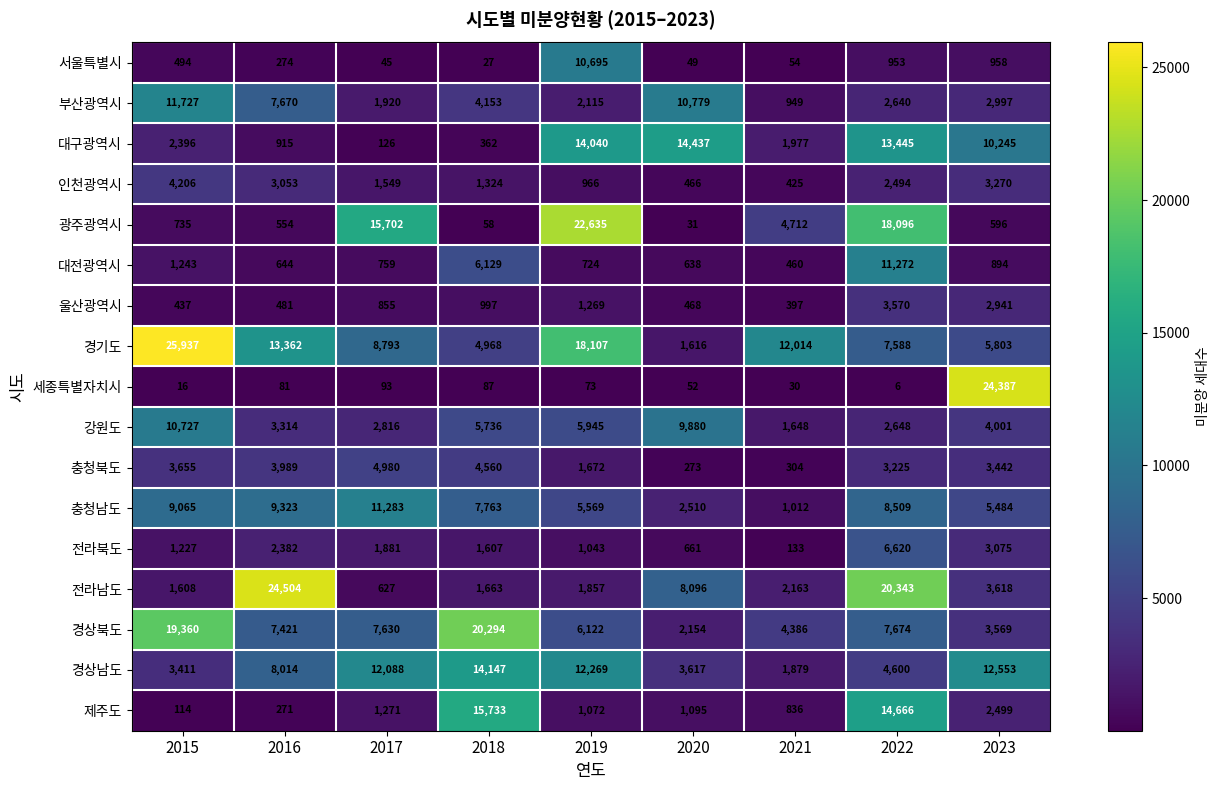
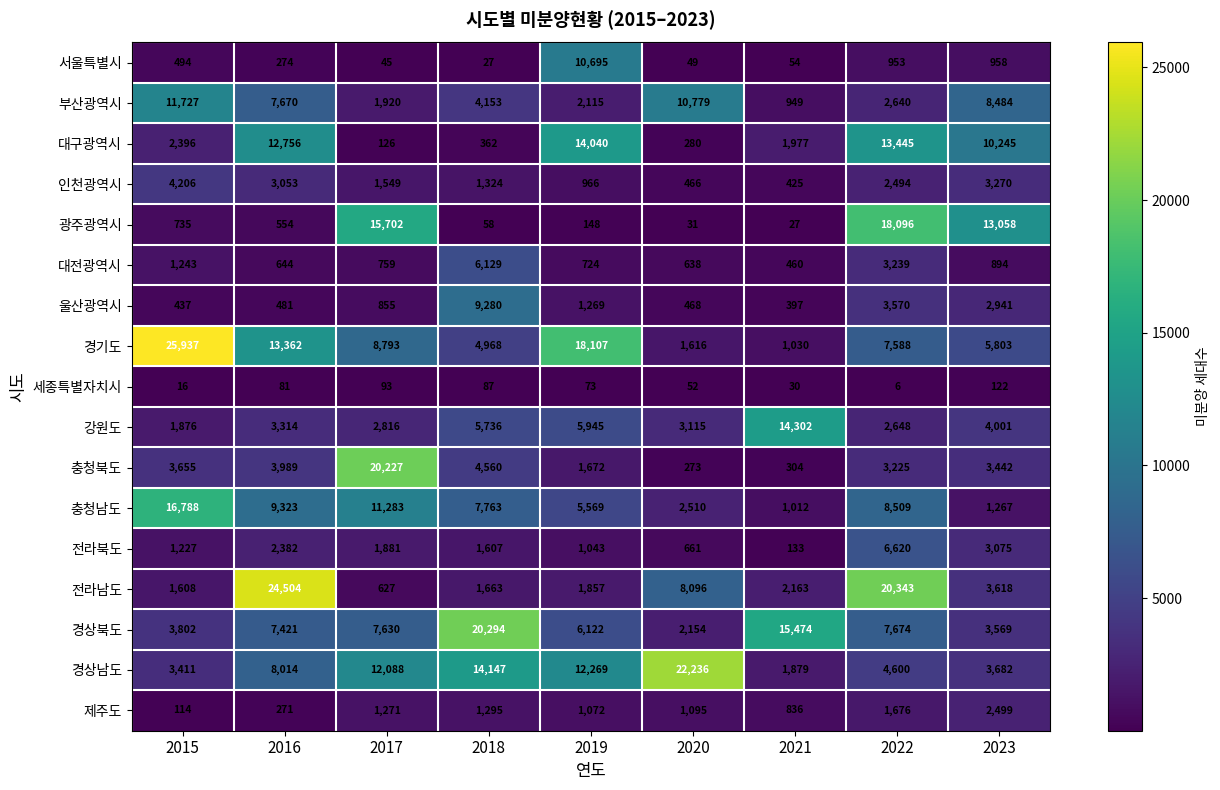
부산광역시, 2023: 2,997 -> 8,484
대구광역시, 2016: 915 -> 12,756
대구광역시, 2020: 14,437 -> 280
광주광역시, 2019: 22,635 -> 148
광주광역시, 2021: 4,712 -> 27
광주광역시, 2023: 596 -> 13,058
대전광역시, 2022: 11,272 -> 3,239
울산광역시, 2018: 997 -> 9,280
경기도, 2021: 12,014 -> 1,030
세종특별자치시, 2023: 24,387 -> 122
강원도, 2015: 10,727 -> 1,876
강원도, 2020: 9,880 -> 3,115
강원도, 2021: 1,648 -> 14,302
충청북도, 2017: 4,980 -> 20,227
충청남도, 2015: 9,065 -> 16,788
충청남도, 2023: 5,484 -> 1,267
경상북도, 2015: 19,360 -> 3,802
경상북도, 2021: 4,386 -> 15,474
경상남도, 2020: 3,617 -> 22,236
경상남도, 2023: 12,553 -> 3,682
제주도, 2018: 15,733 -> 1,295
제주도, 2022: 14,666 -> 1,676
